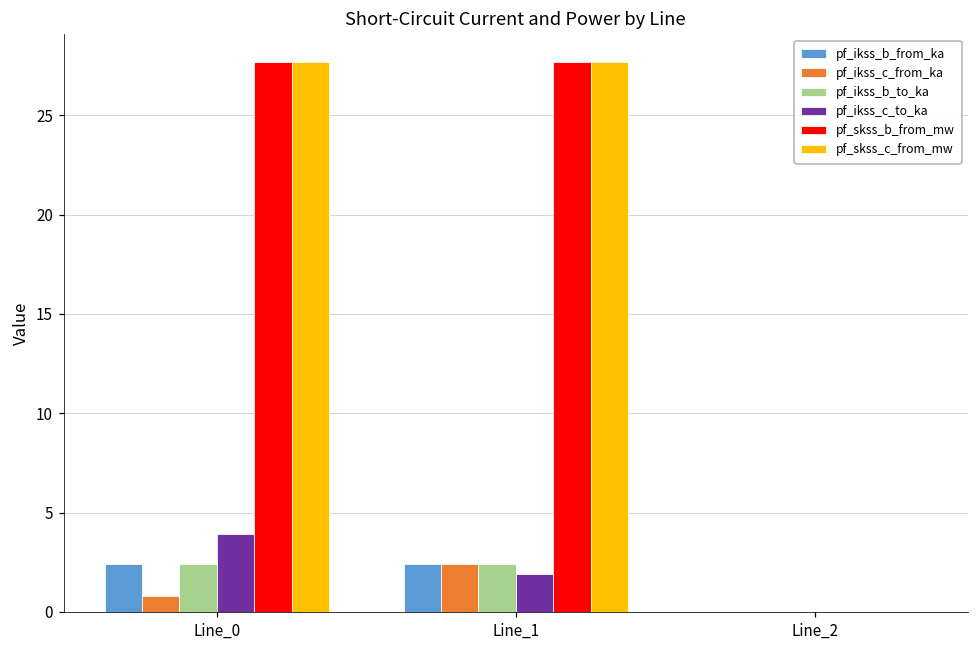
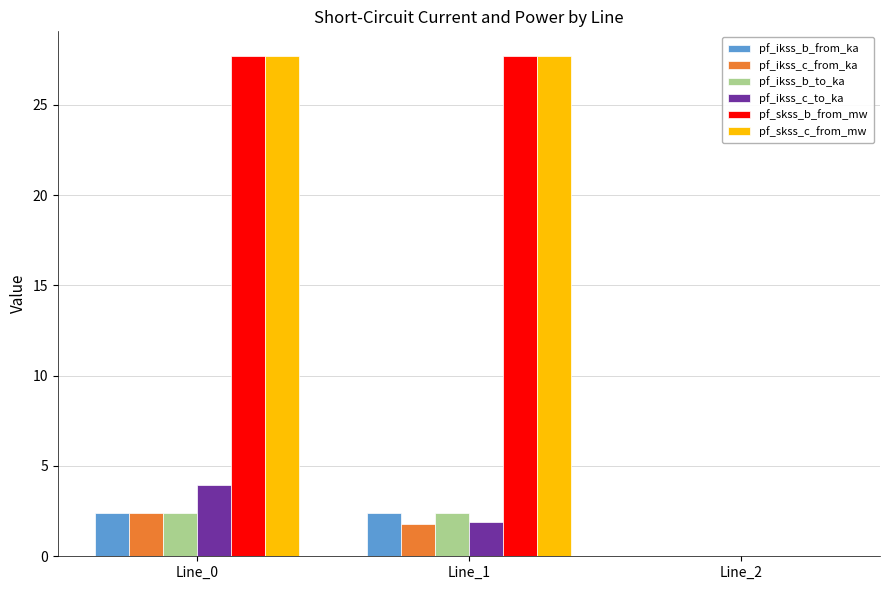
pf_ikss_c_from_ka, Line_0: 0.8 -> 2.4
pf_ikss_c_from_ka, Line_1: 2.4 -> 1.8
